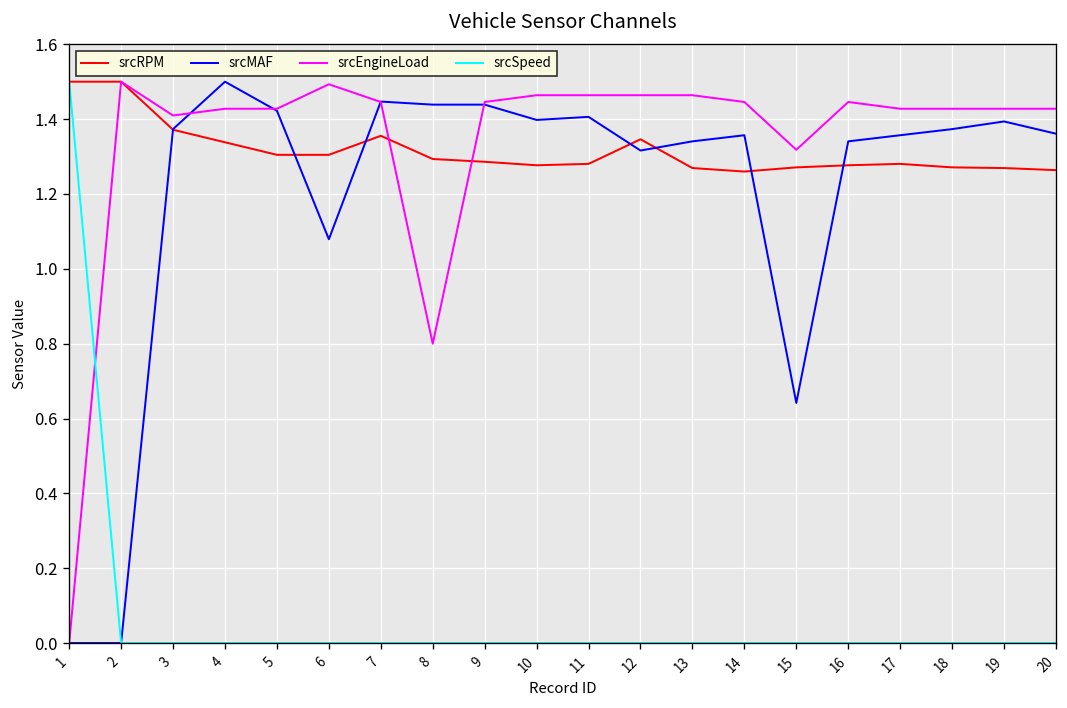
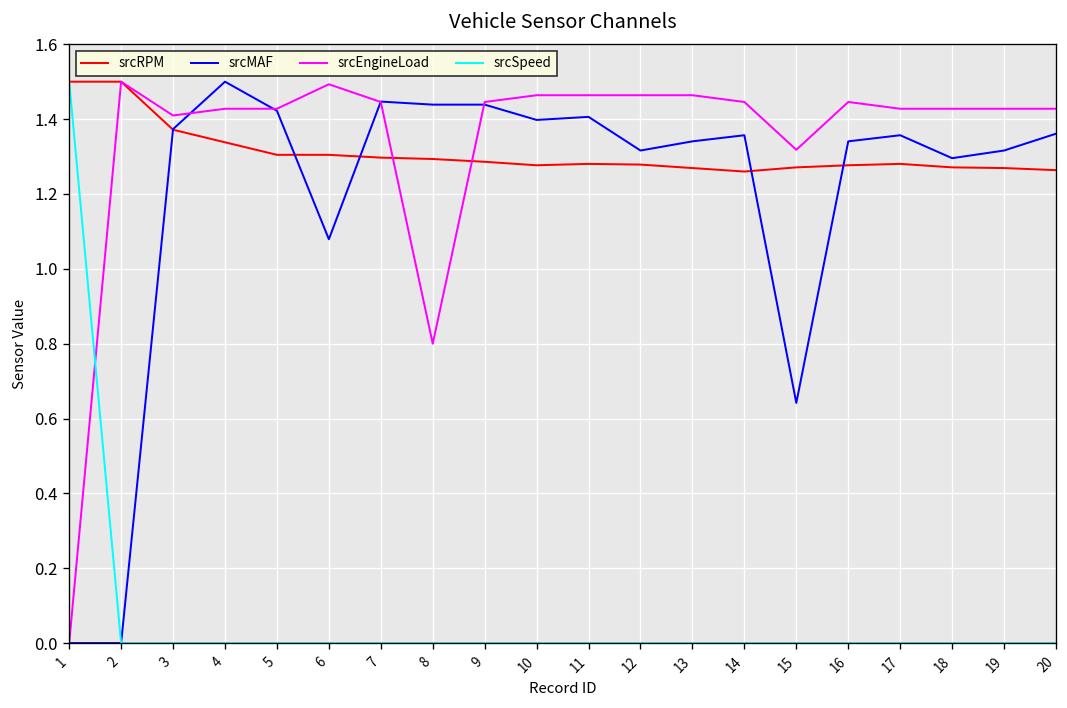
srcRPM, 7: 1.36 -> 1.30
srcRPM, 12: 1.35 -> 1.28
srcMAF, 18: 1.37 -> 1.30
srcMAF, 19: 1.39 -> 1.32
